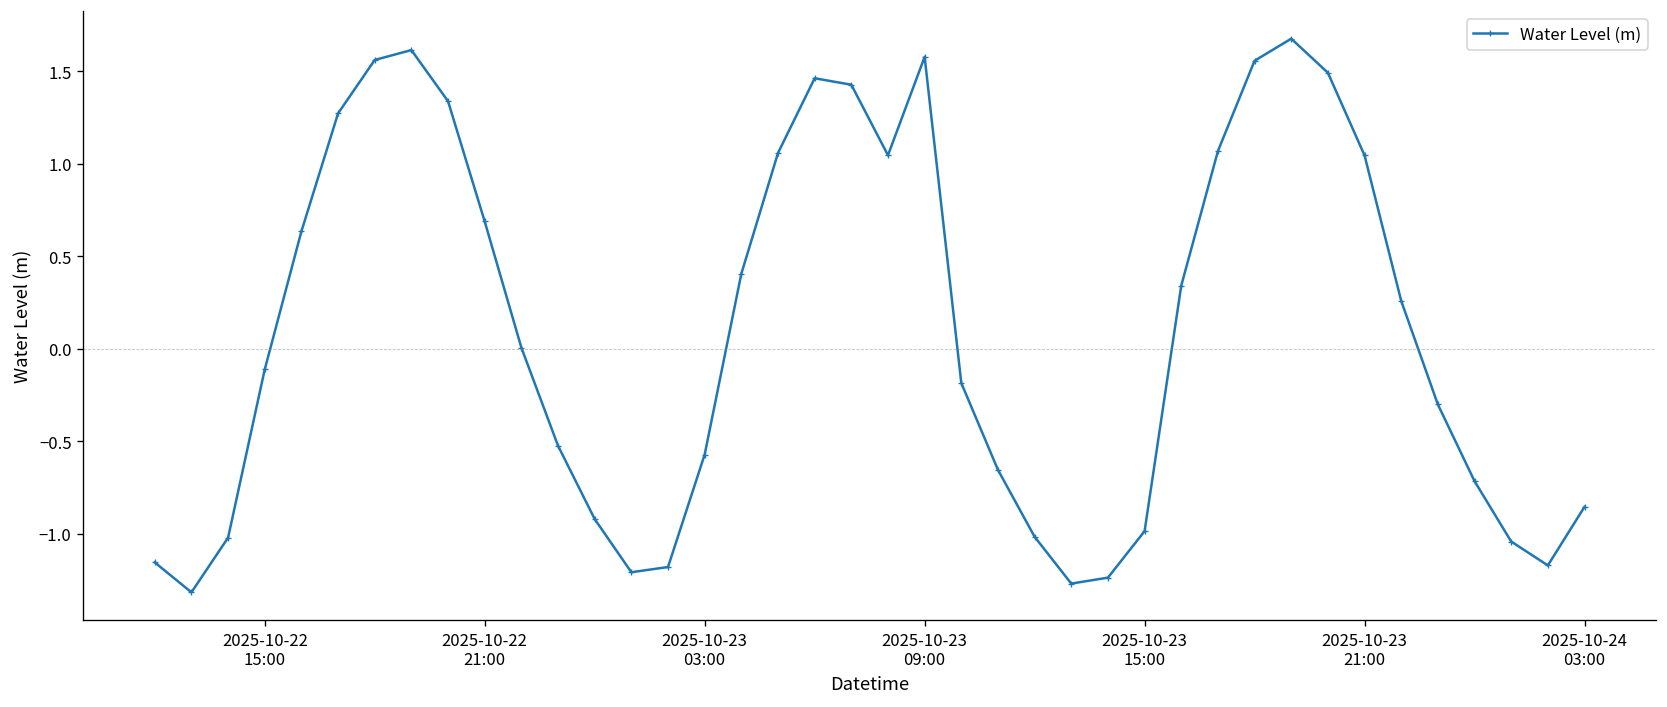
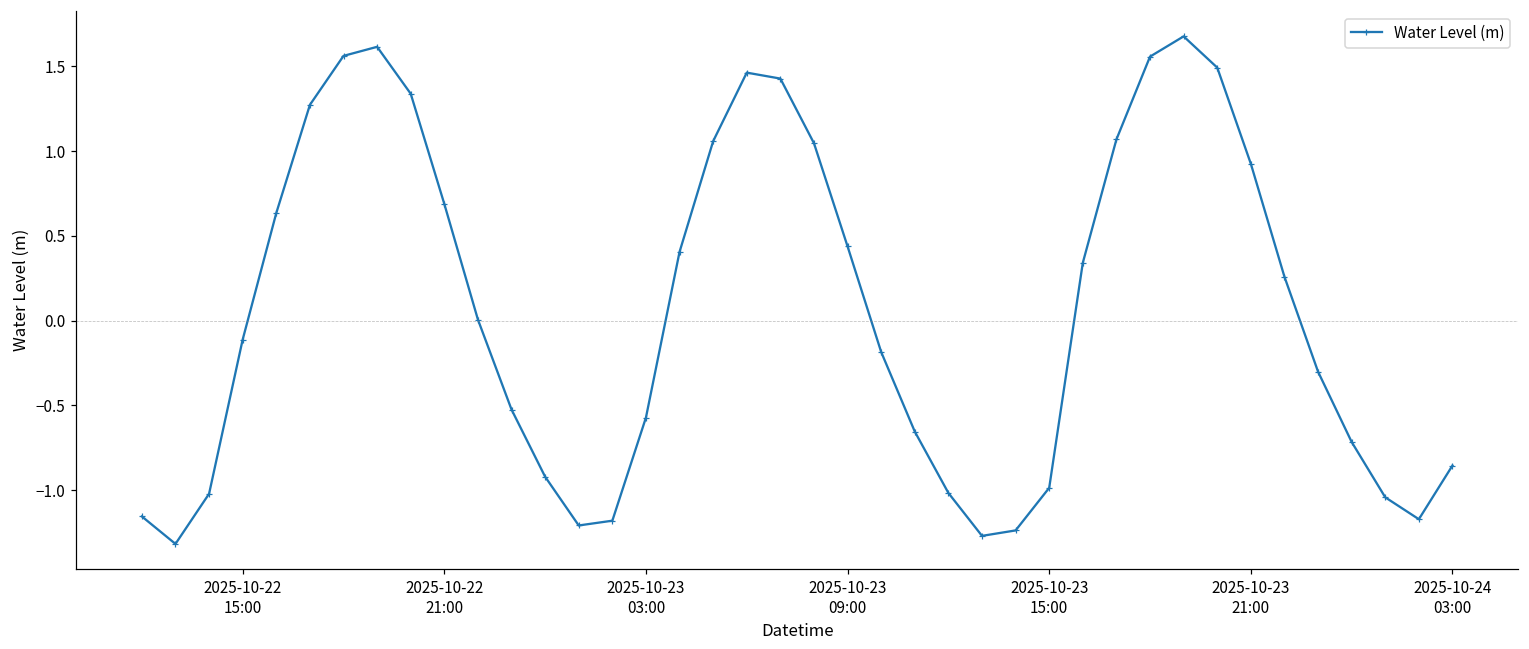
2025-10-23 09:00: 1.58 -> 0.44
2025-10-23 21:00: 1.05 -> 0.92
